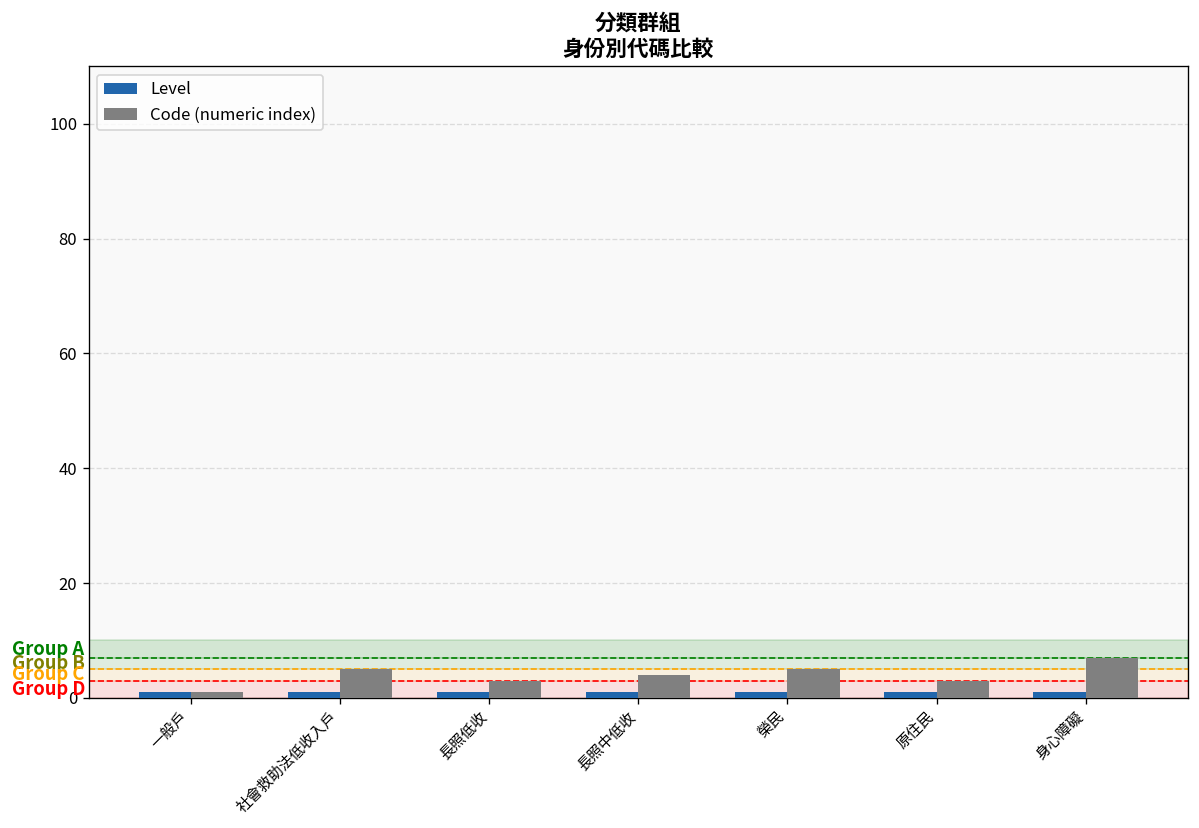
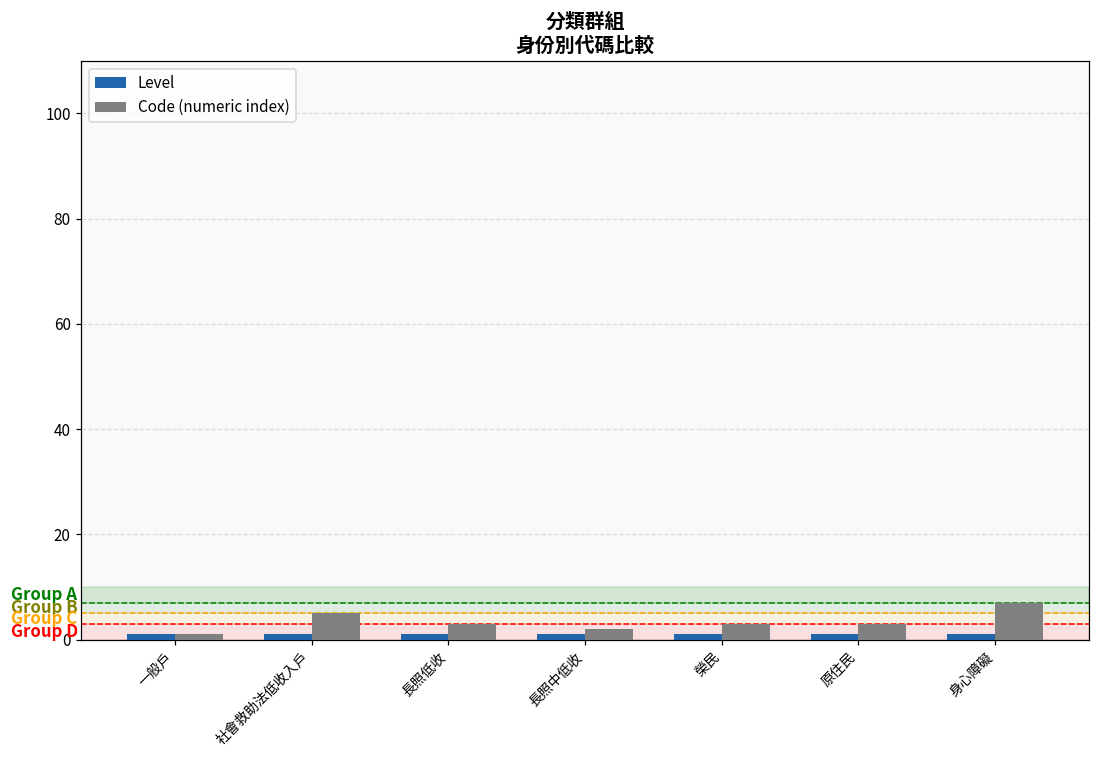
Code (numeric index), 長照中低收: 4 -> 2
Code (numeric index), 榮民: 5 -> 3
